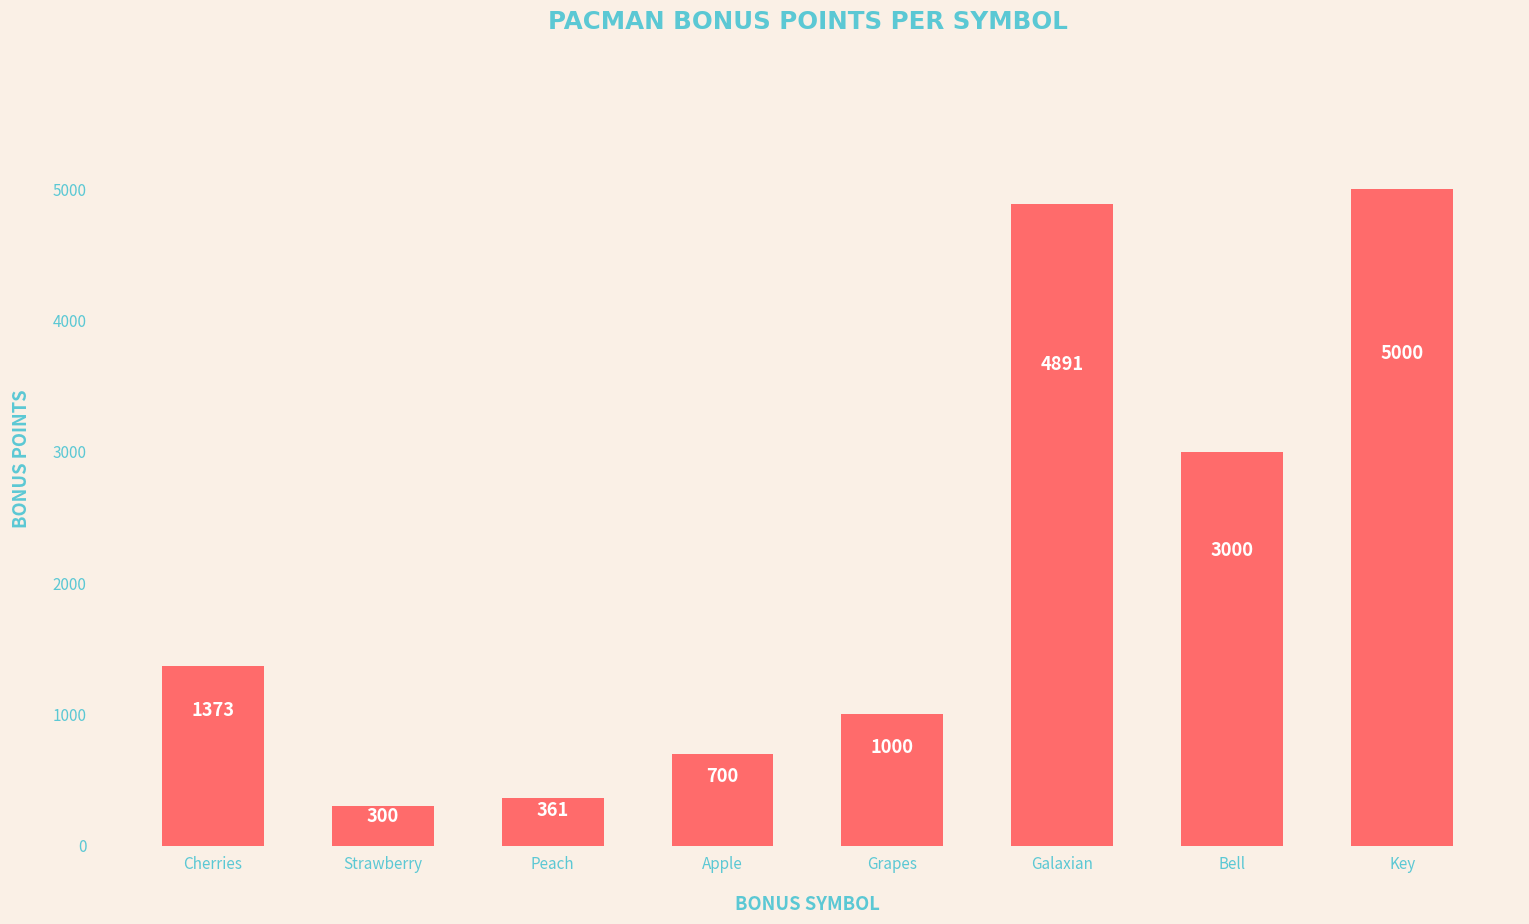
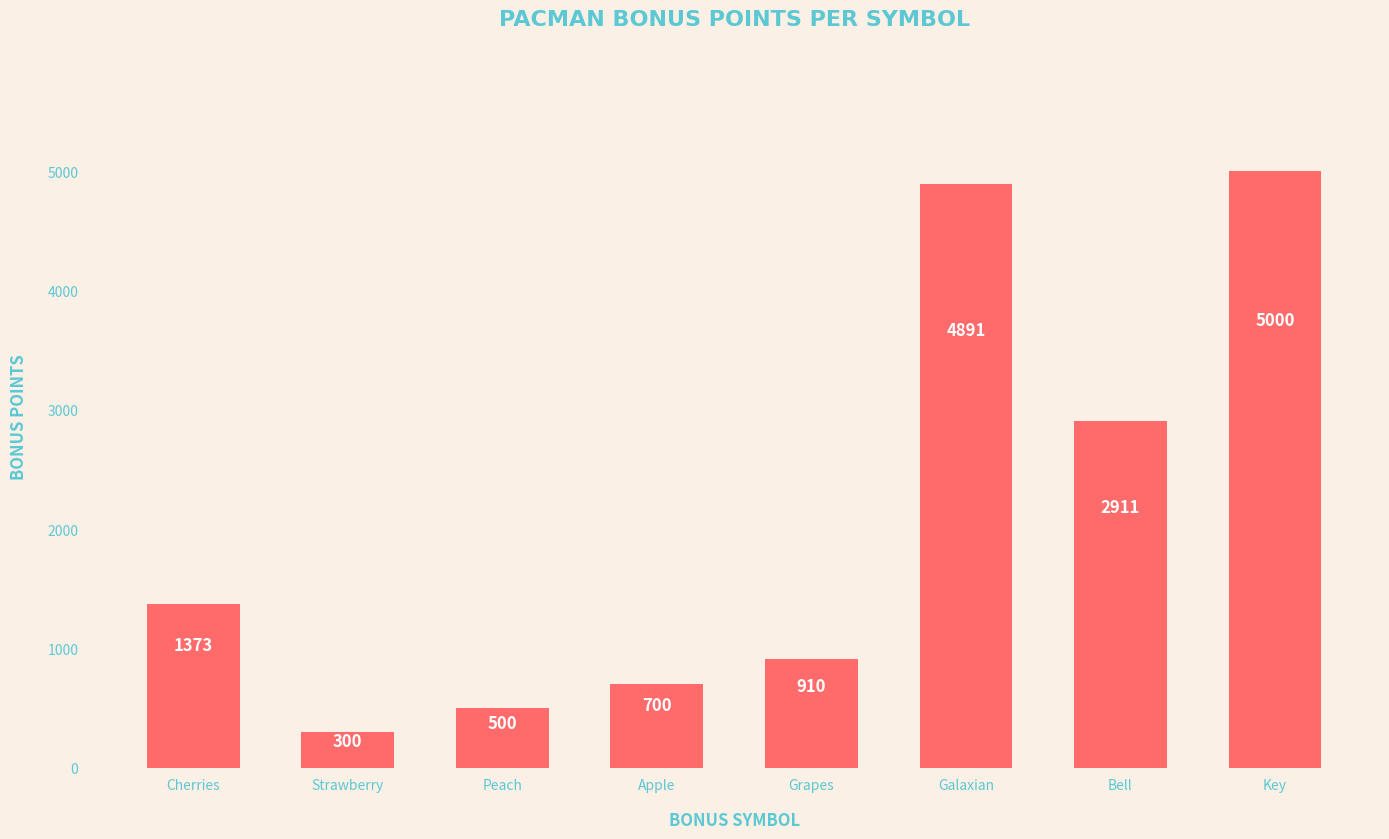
Peach: 361 -> 500
Grapes: 1000 -> 910
Bell: 3000 -> 2911
